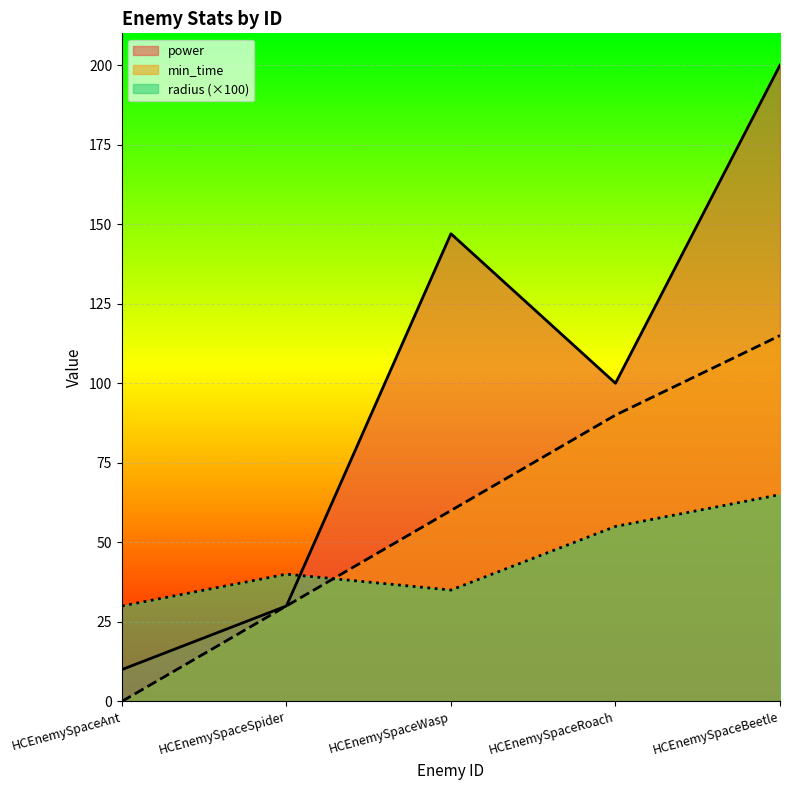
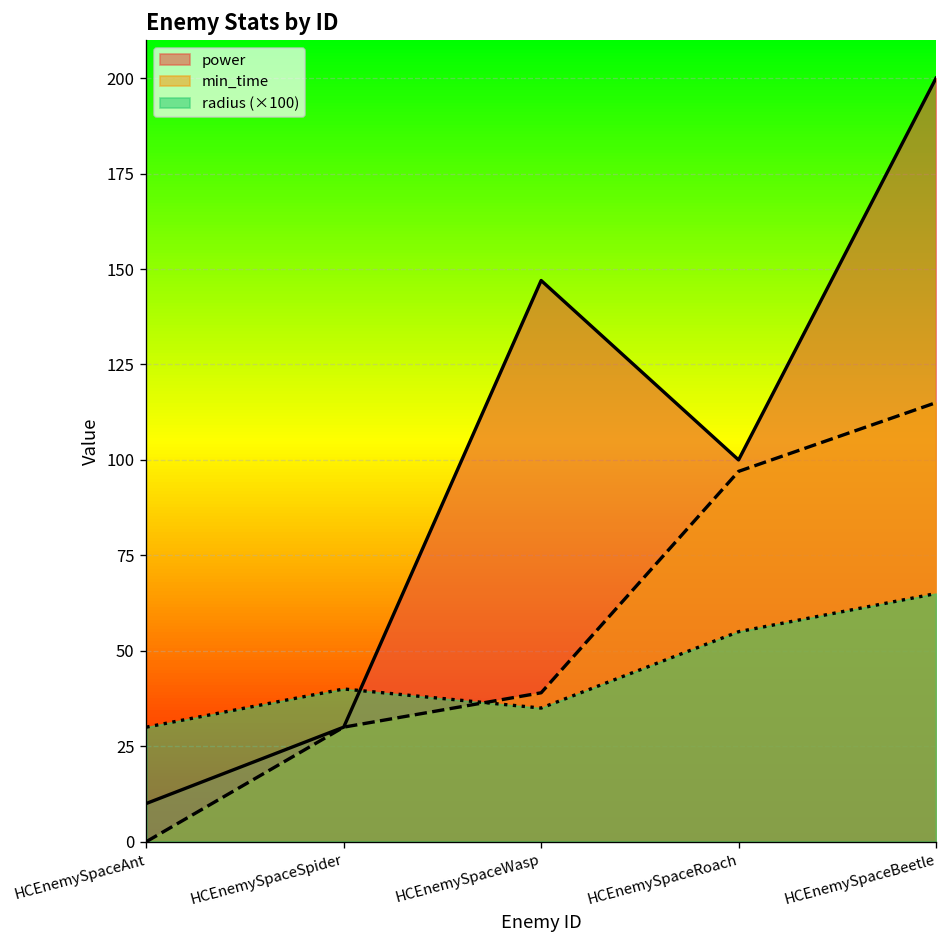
min_time, HCEnemySpaceWasp: 60 -> 39
min_time, HCEnemySpaceRoach: 90 -> 97
